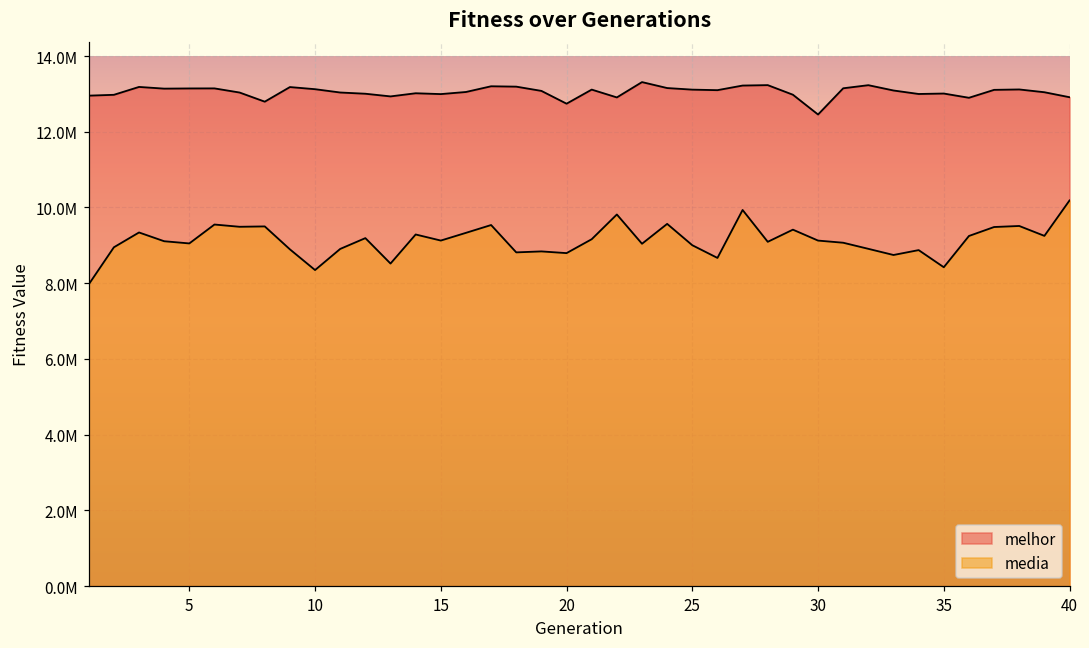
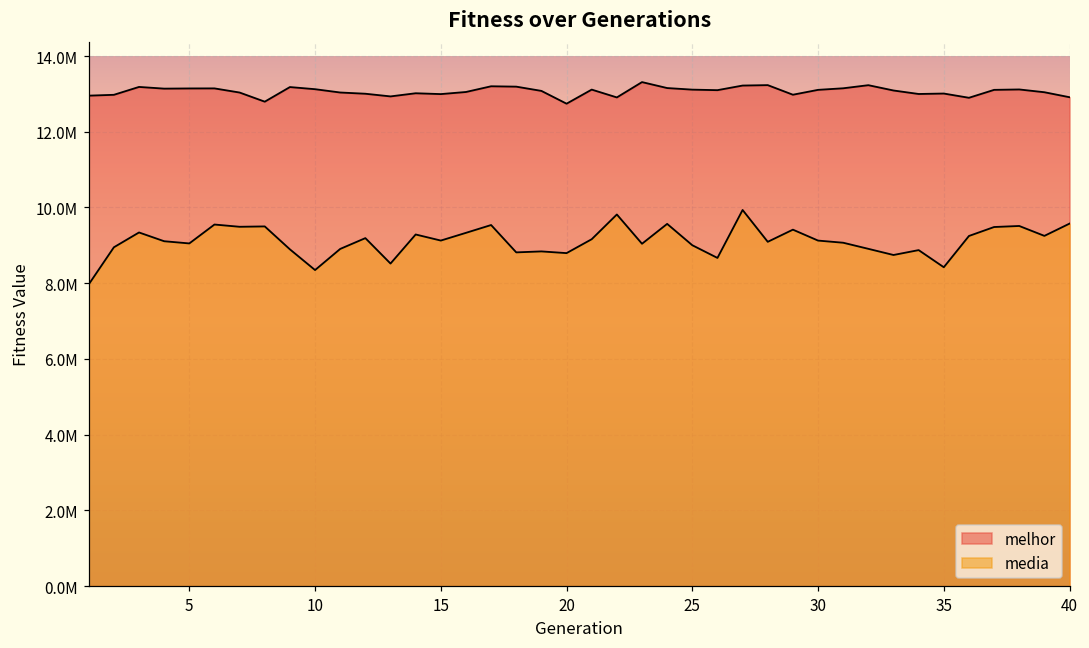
melhor, 30: 12500000 -> 13100000
media, 40: 10200000 -> 9600000
